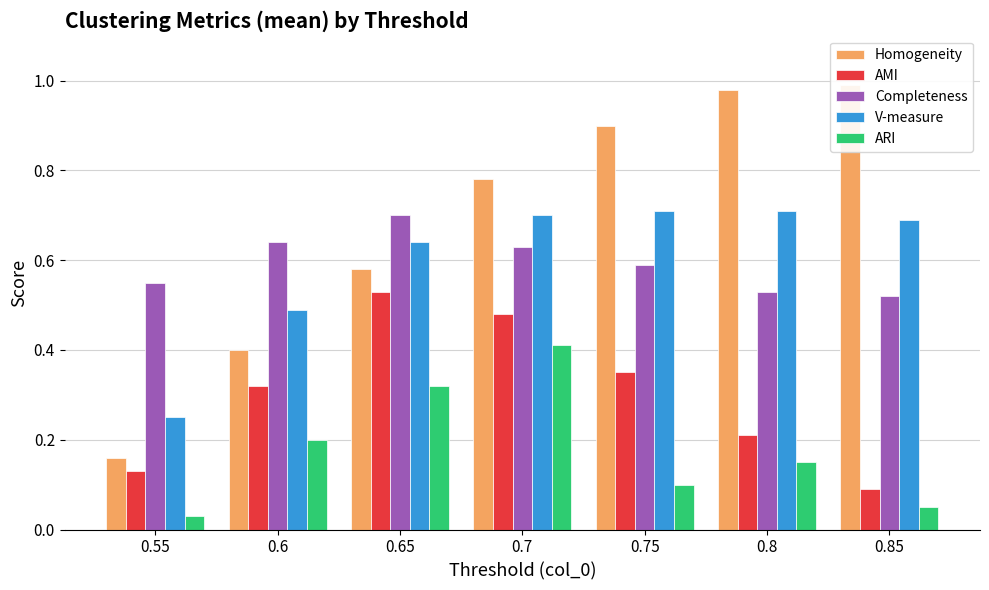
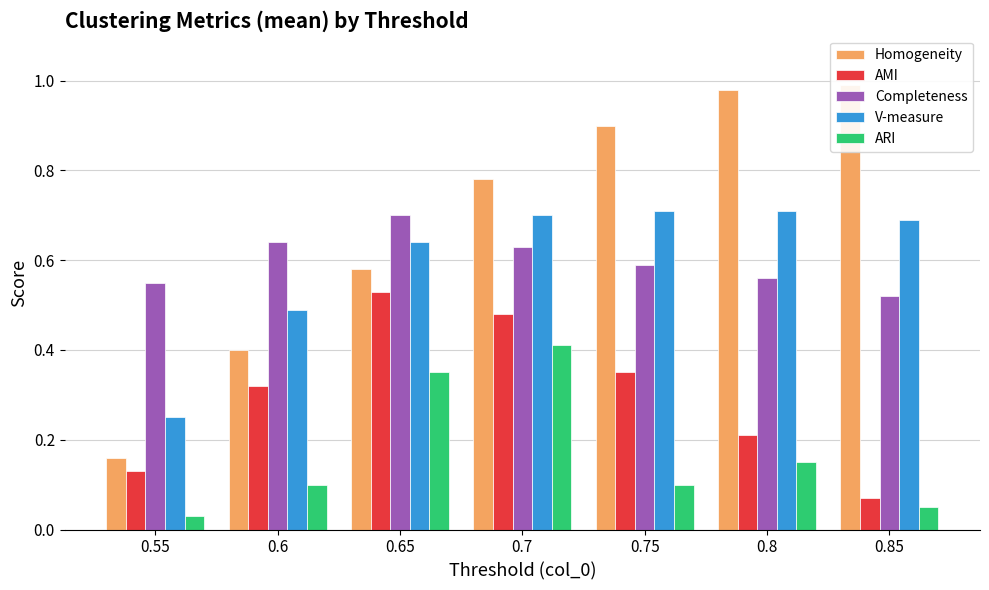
ARI, 0.6: 0.2 -> 0.1
ARI, 0.65: 0.32 -> 0.35
Completeness, 0.8: 0.53 -> 0.56
AMI, 0.85: 0.09 -> 0.07
